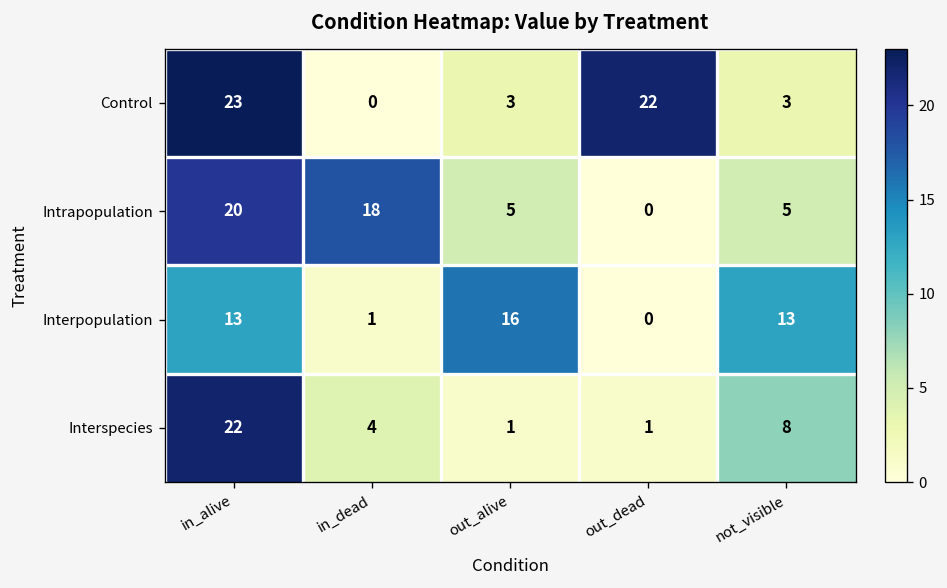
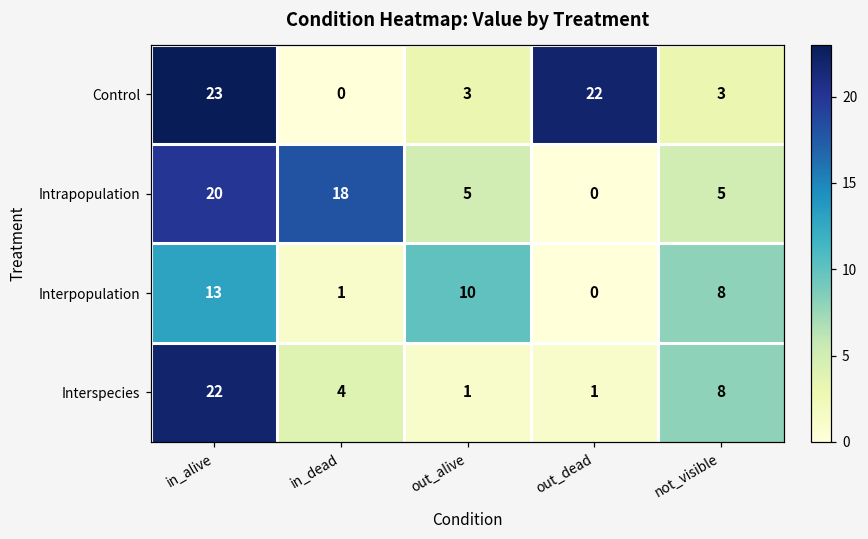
Interpopulation, out_alive: 16 -> 10
Interpopulation, not_visible: 13 -> 8
